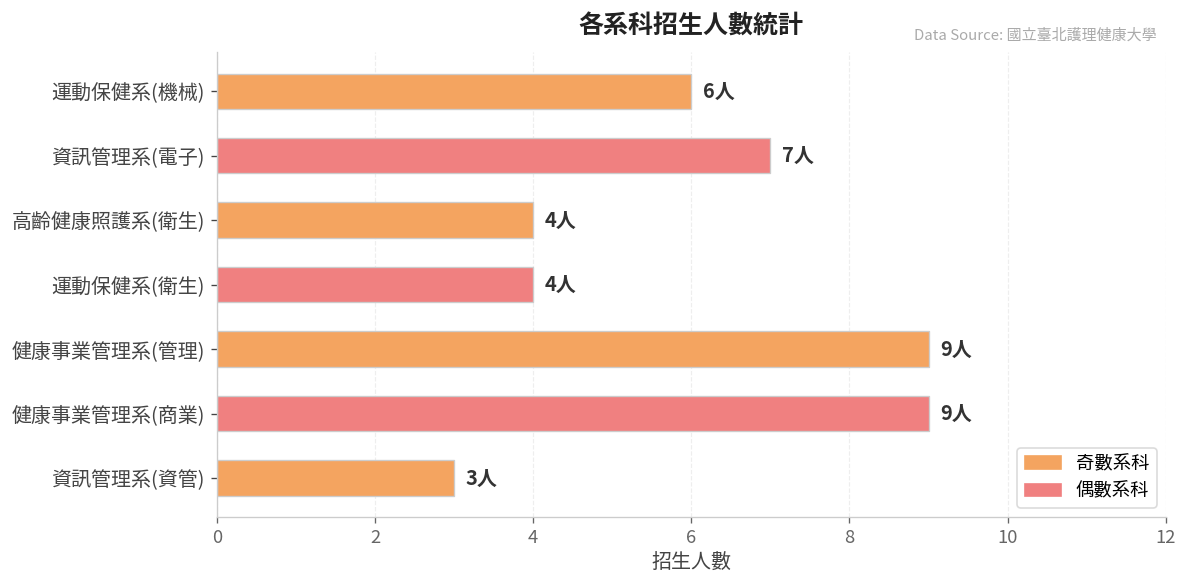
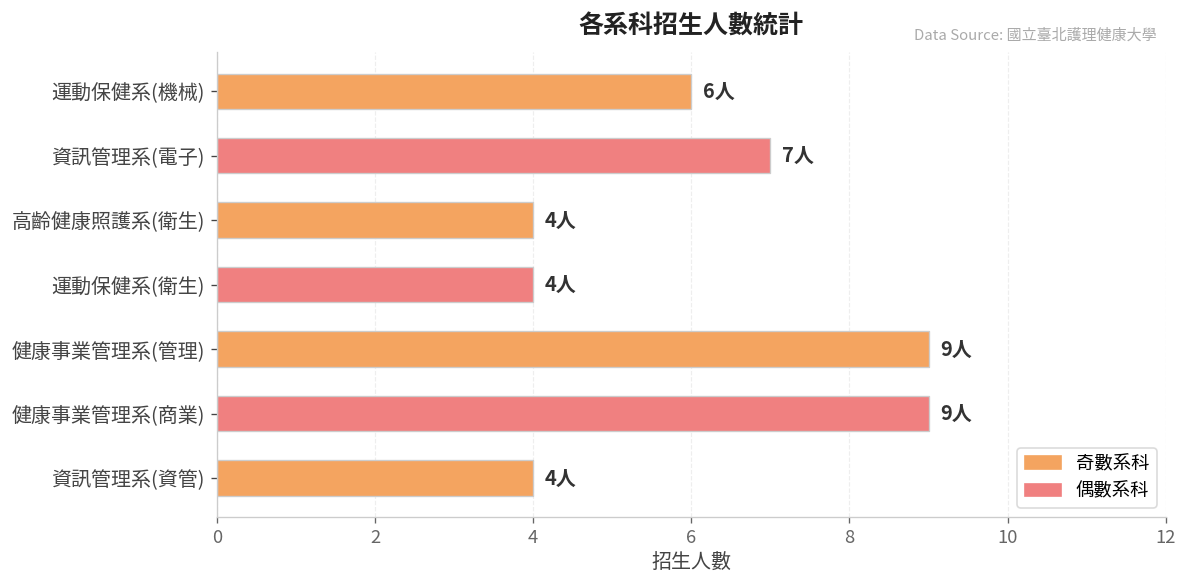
資訊管理系(資管): 3人 -> 4人
